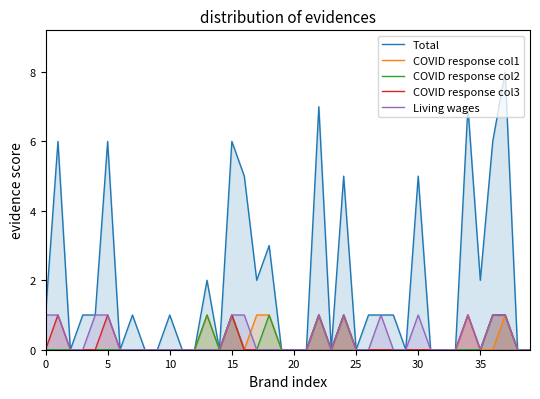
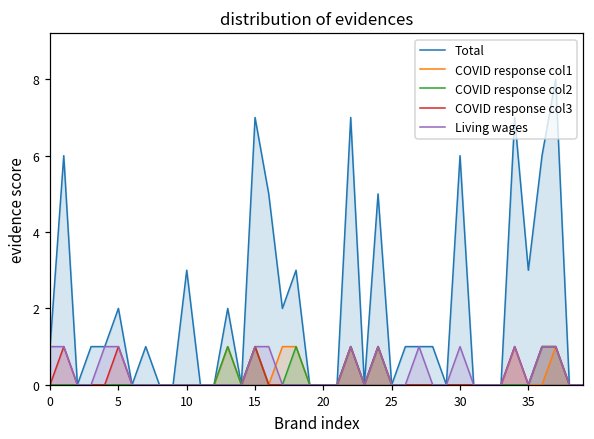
Total, 5: 6 -> 2
Total, 10: 1 -> 3
Total, 15: 6 -> 7
Total, 30: 5 -> 6
Total, 35: 2 -> 3
